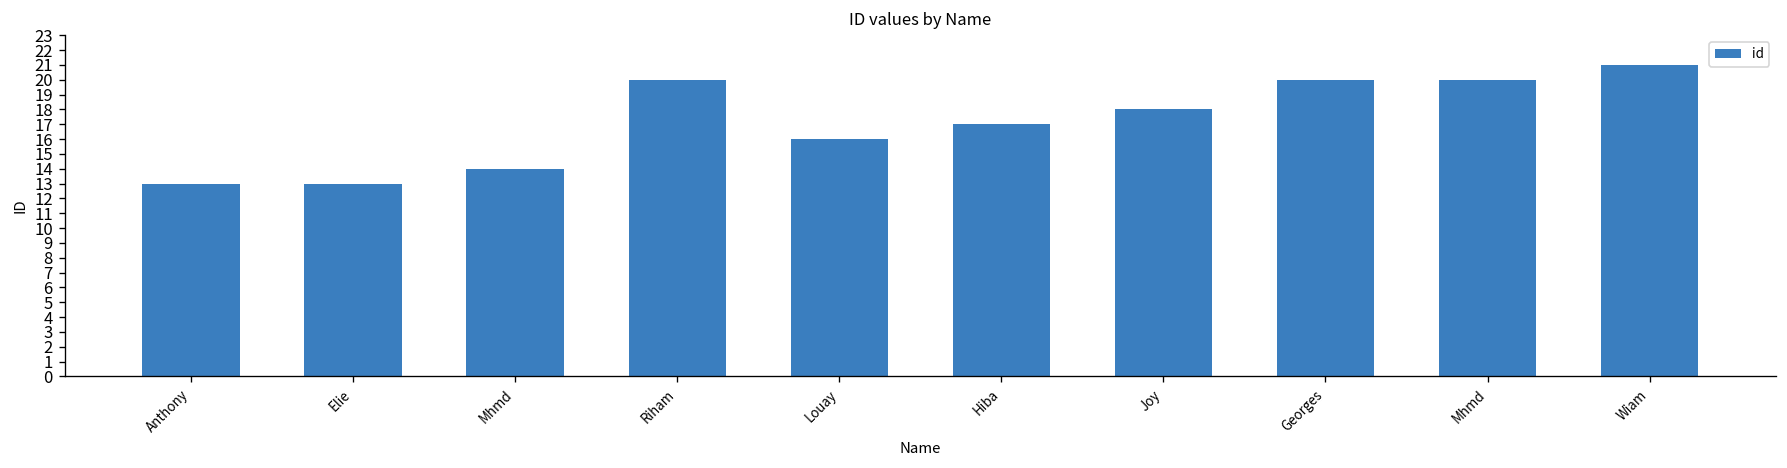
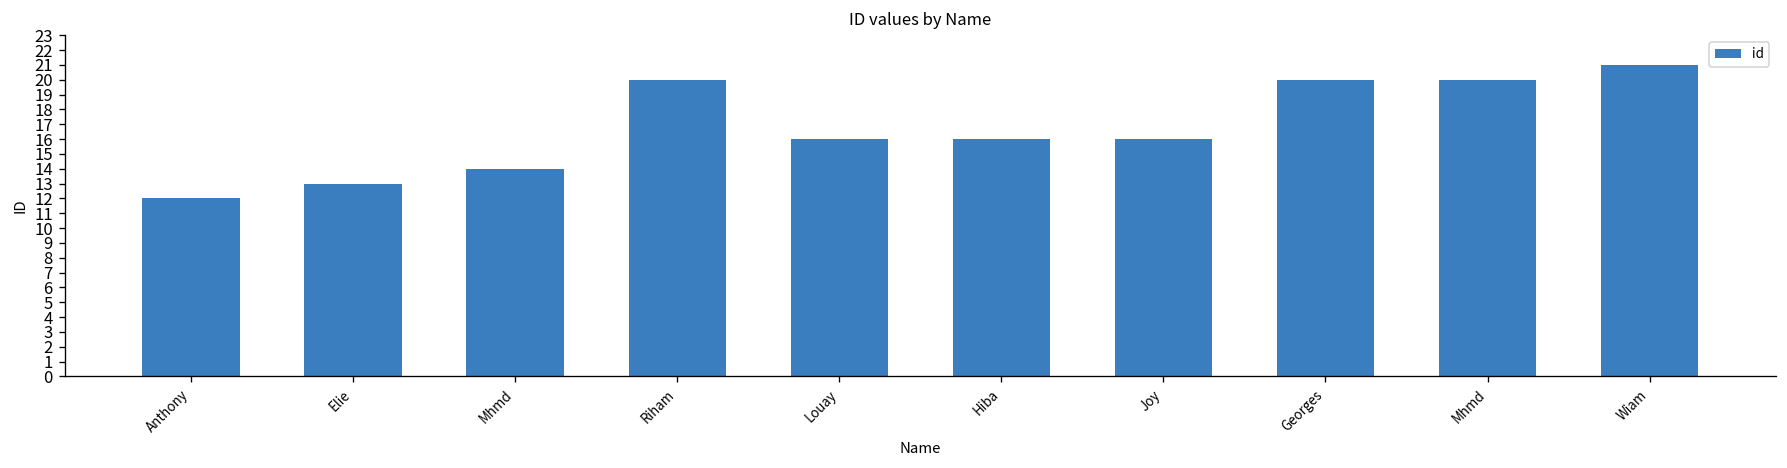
Anthony: 13 -> 12
Hiba: 17 -> 16
Joy: 18 -> 16
